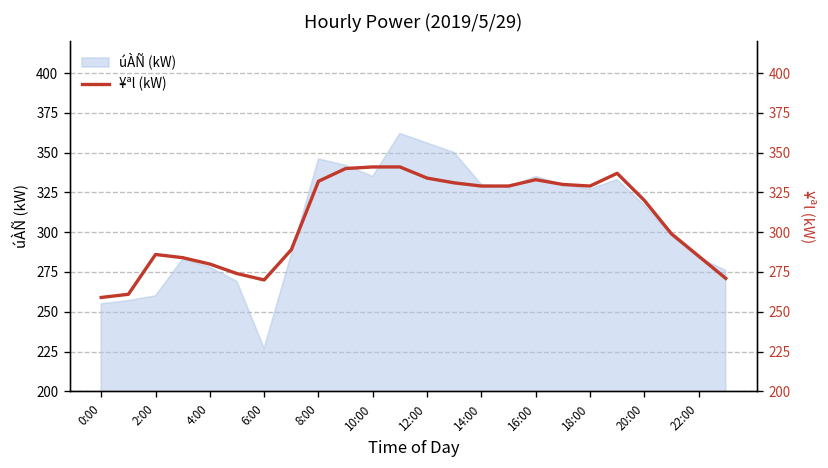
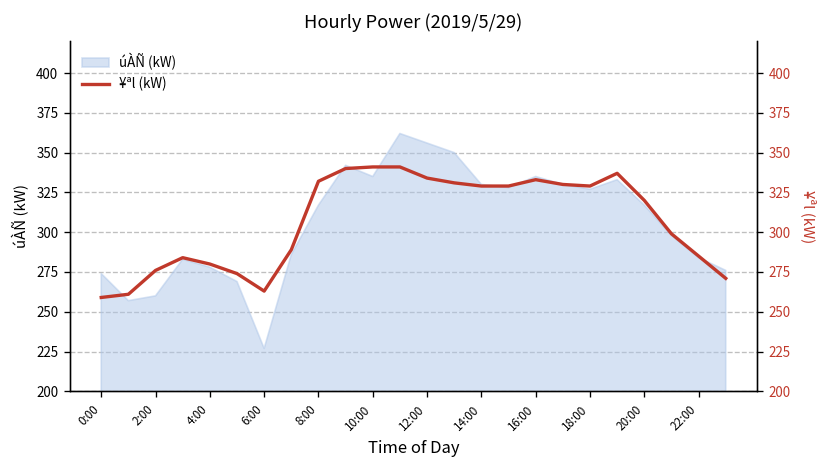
úÀÑ (kW), 0:00: 255 -> 274
úÀÑ (kW), 8:00: 346 -> 317
¥ªl (kW), 2:00: 286 -> 276
¥ªl (kW), 6:00: 270 -> 263
